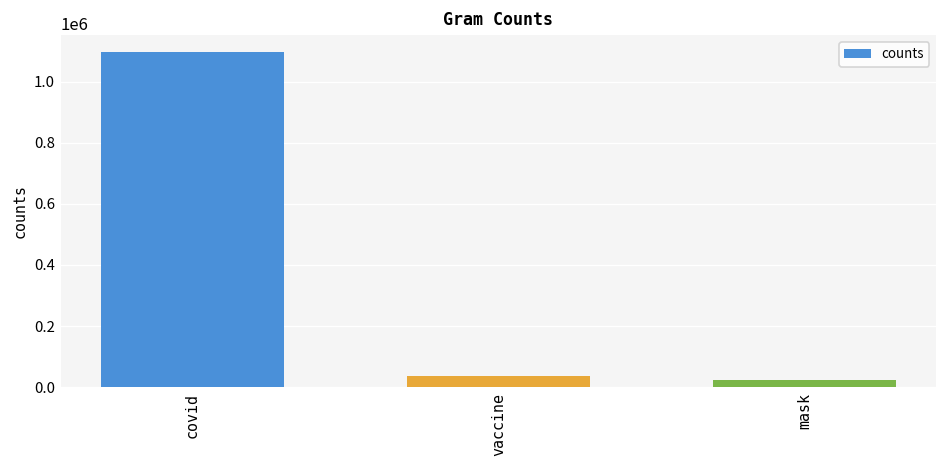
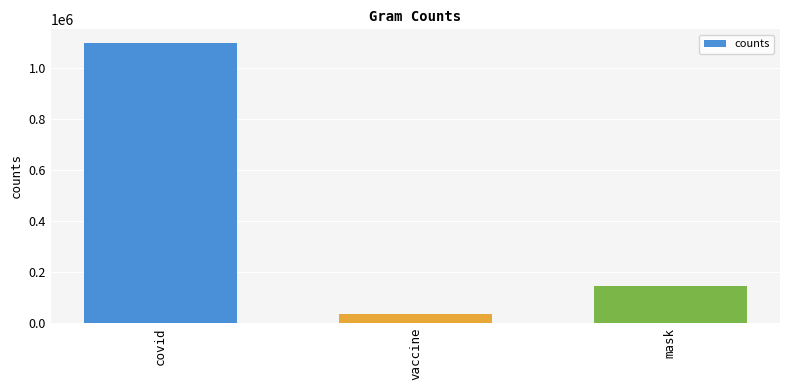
mask: 20000 -> 140000
